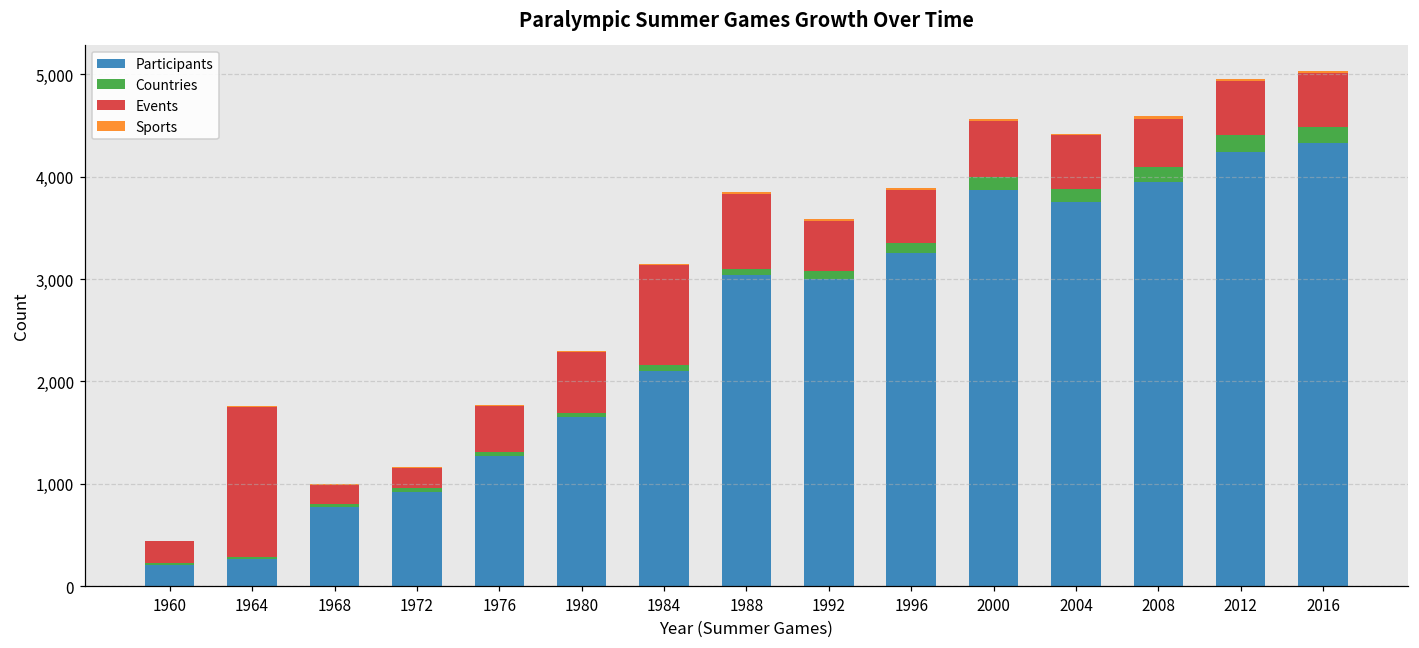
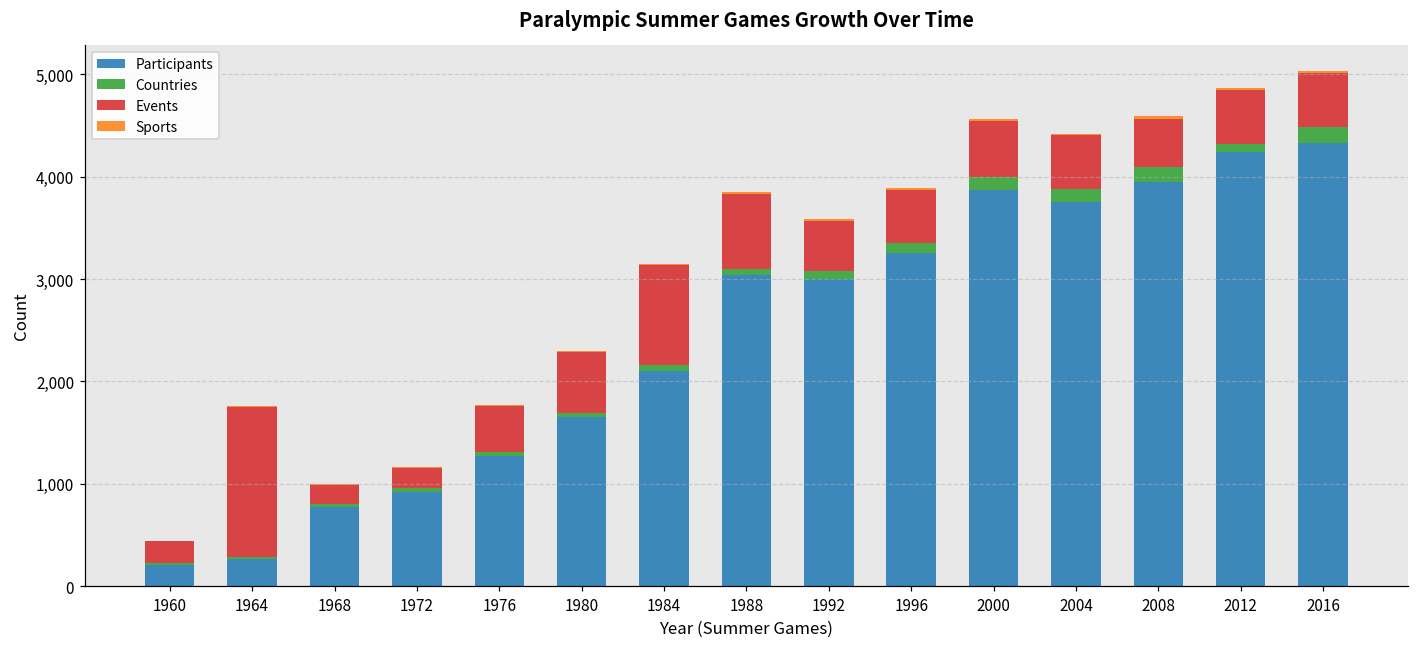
Countries, 2012: 200 -> 100
